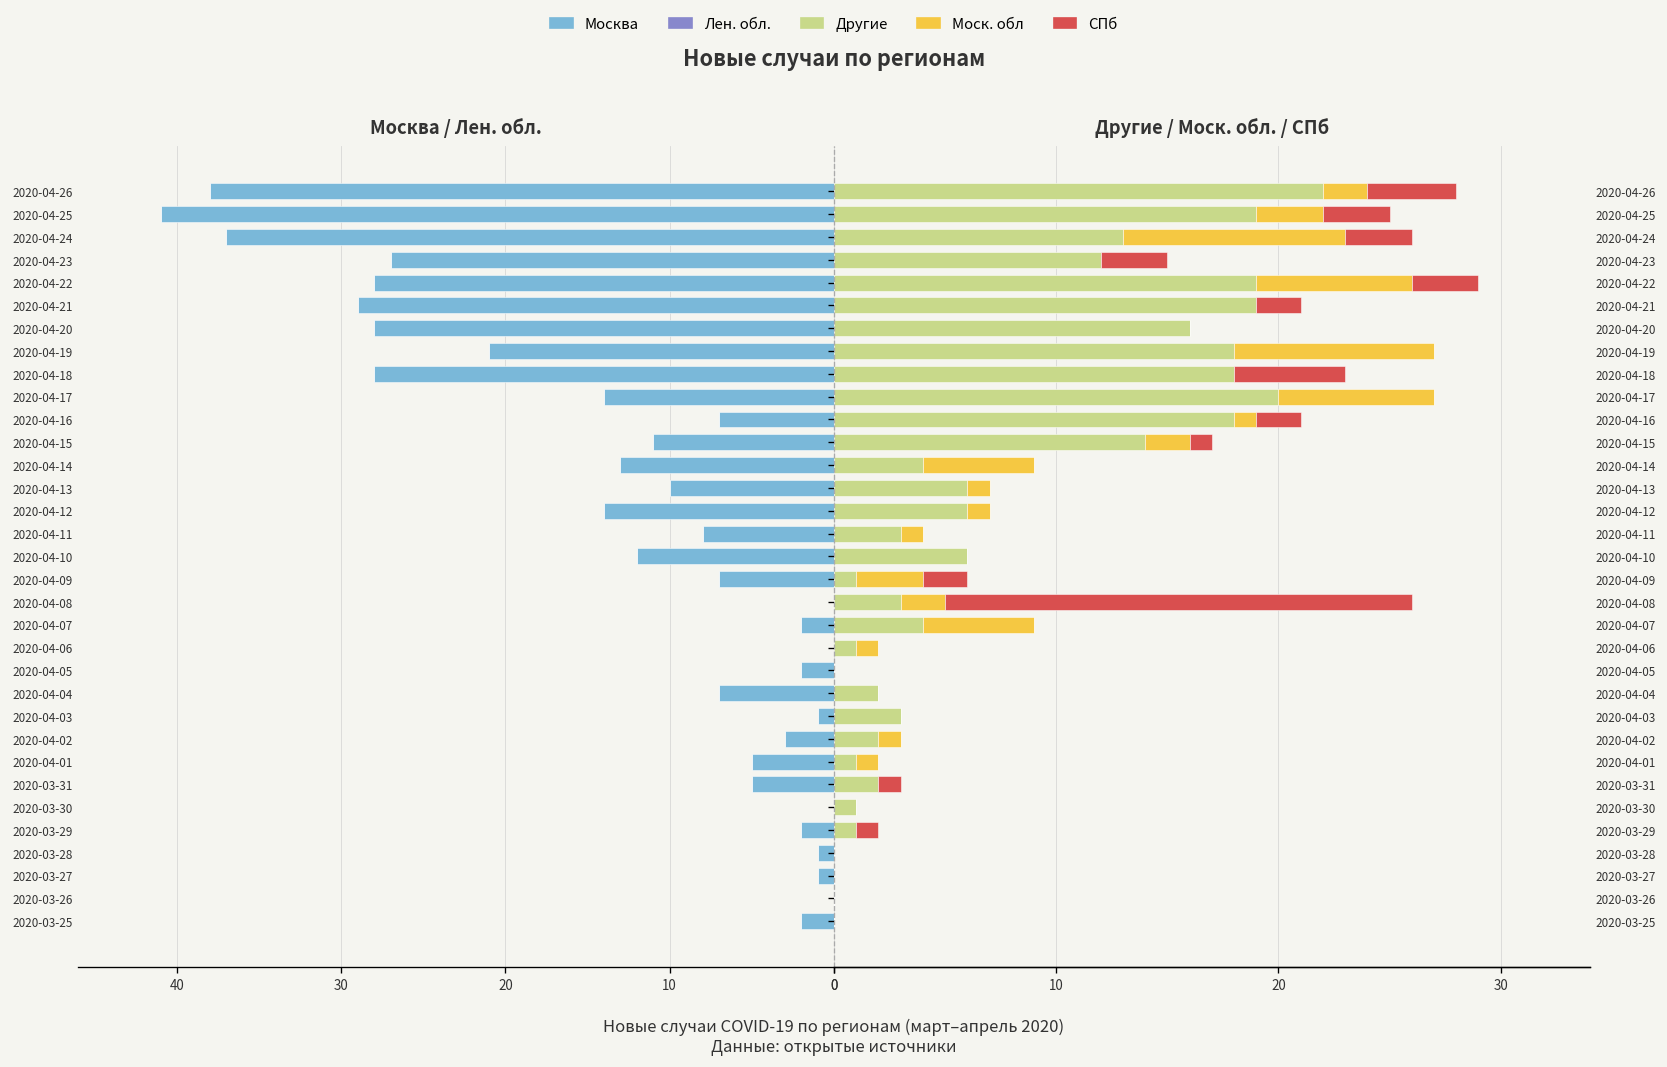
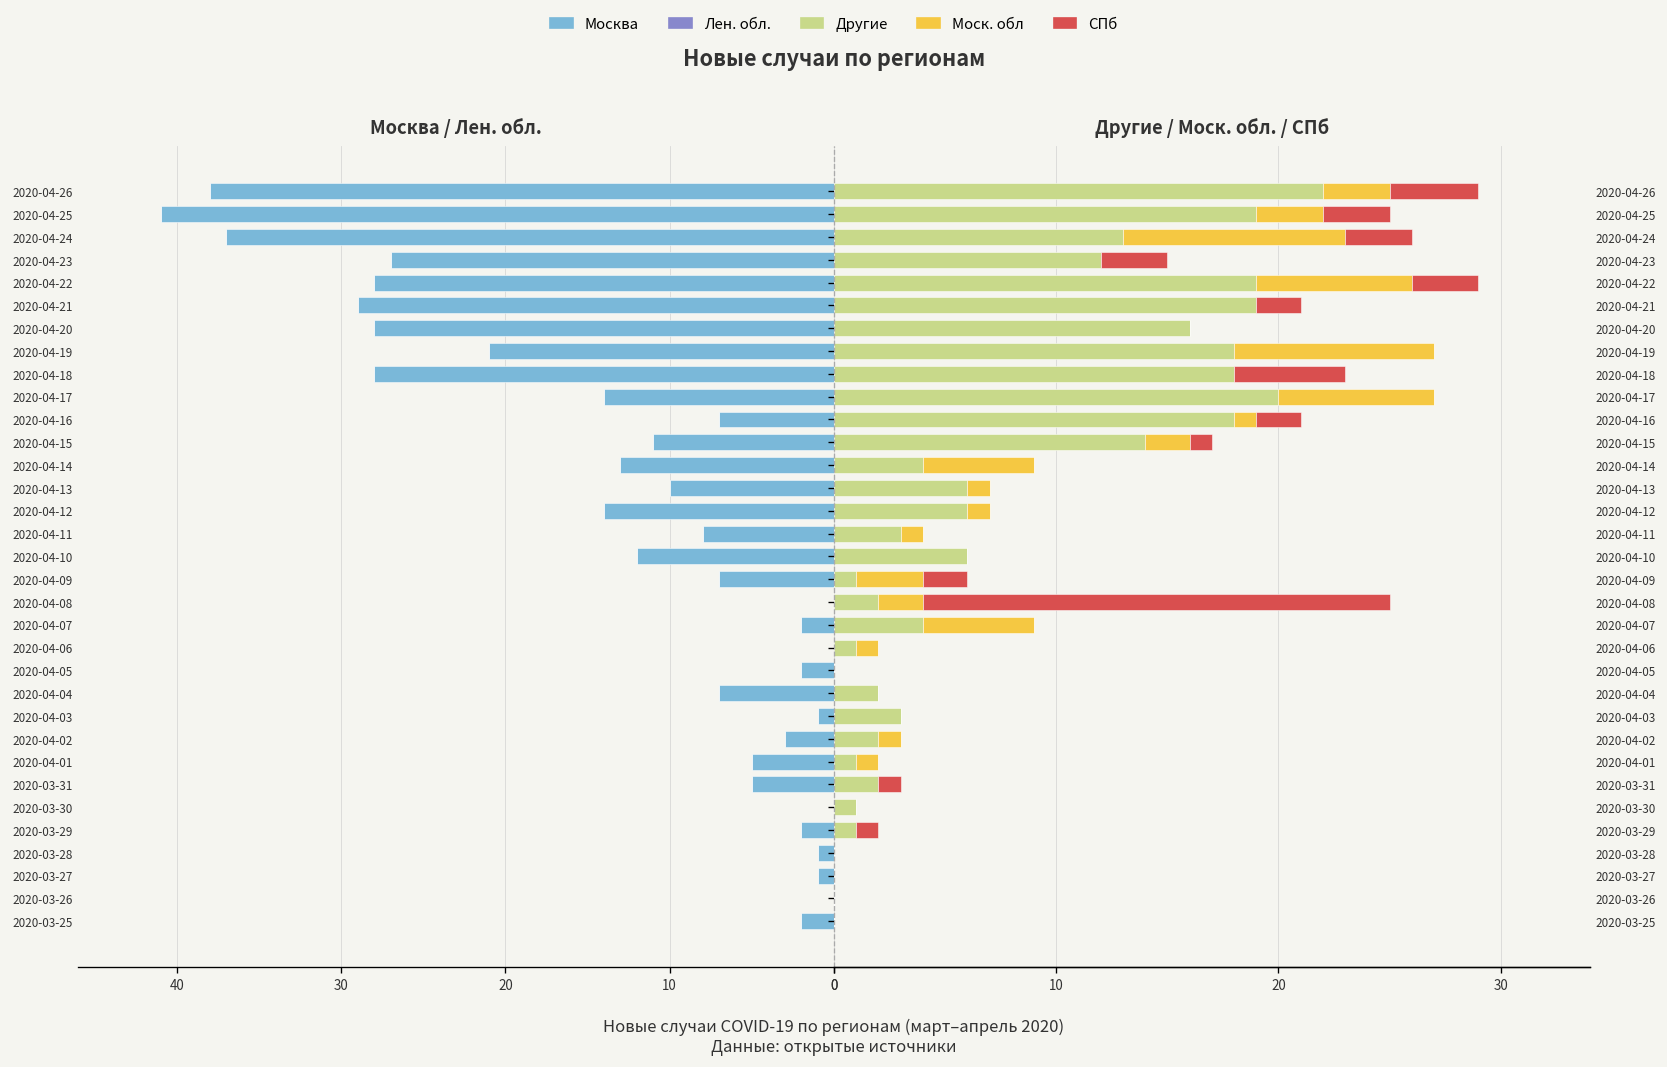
Другие / Моск. обл. / СПб, Моск. обл, 2020-04-26: 2 -> 3
Другие / Моск. обл. / СПб, Другие, 2020-04-08: 3 -> 2
